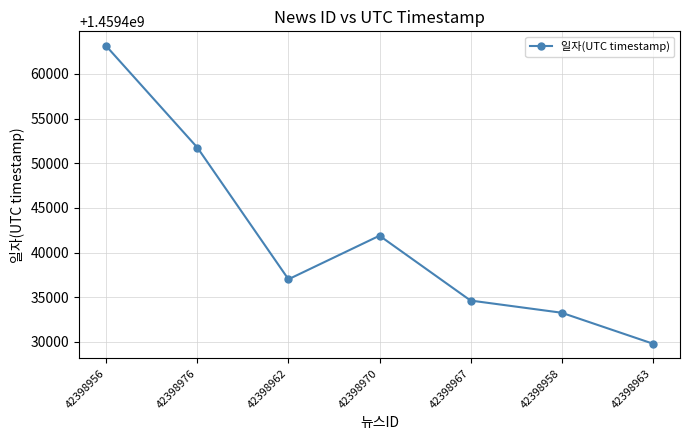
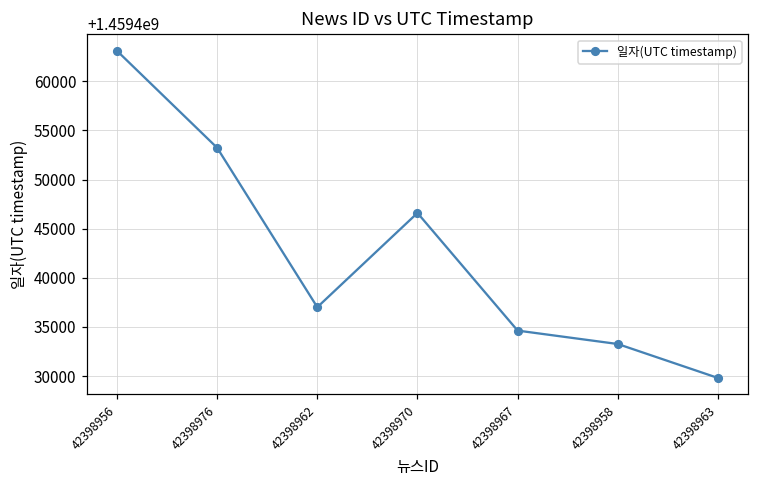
42398976: 1459452000 -> 1459453000
42398970: 1459442000 -> 1459447000
